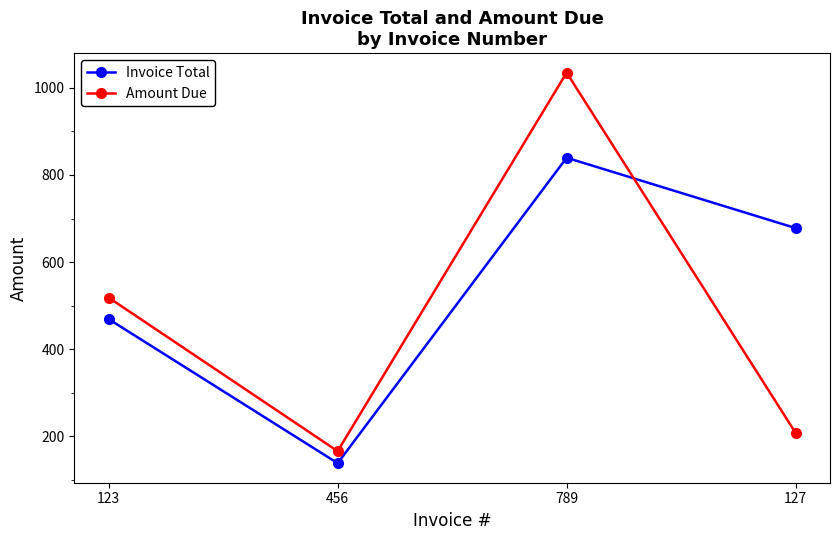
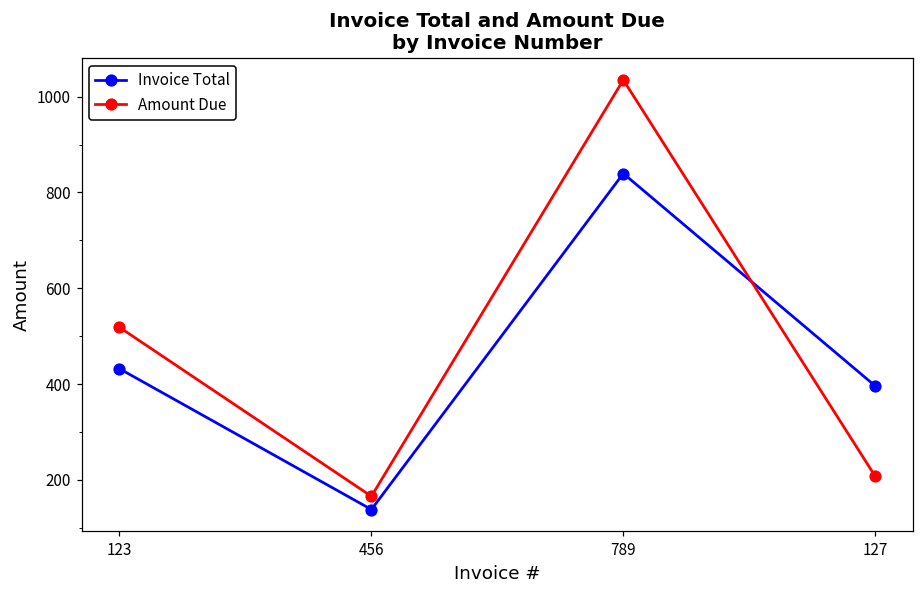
Invoice Total, 123: 470 -> 430
Invoice Total, 127: 680 -> 400
